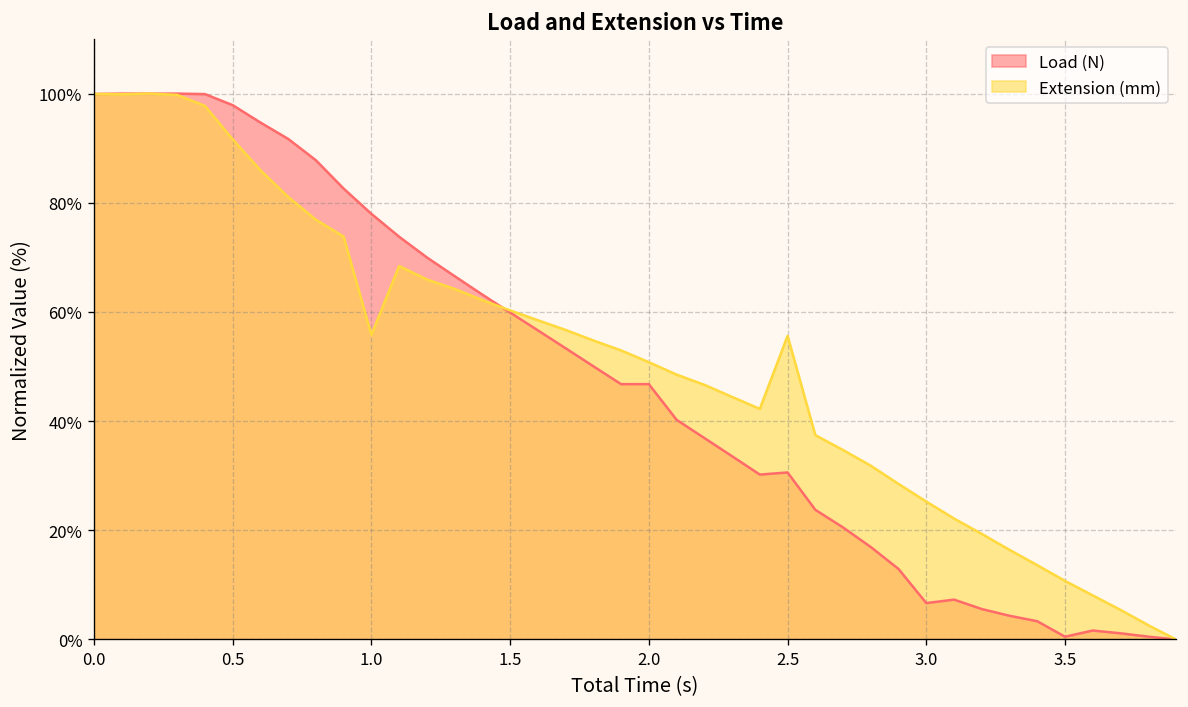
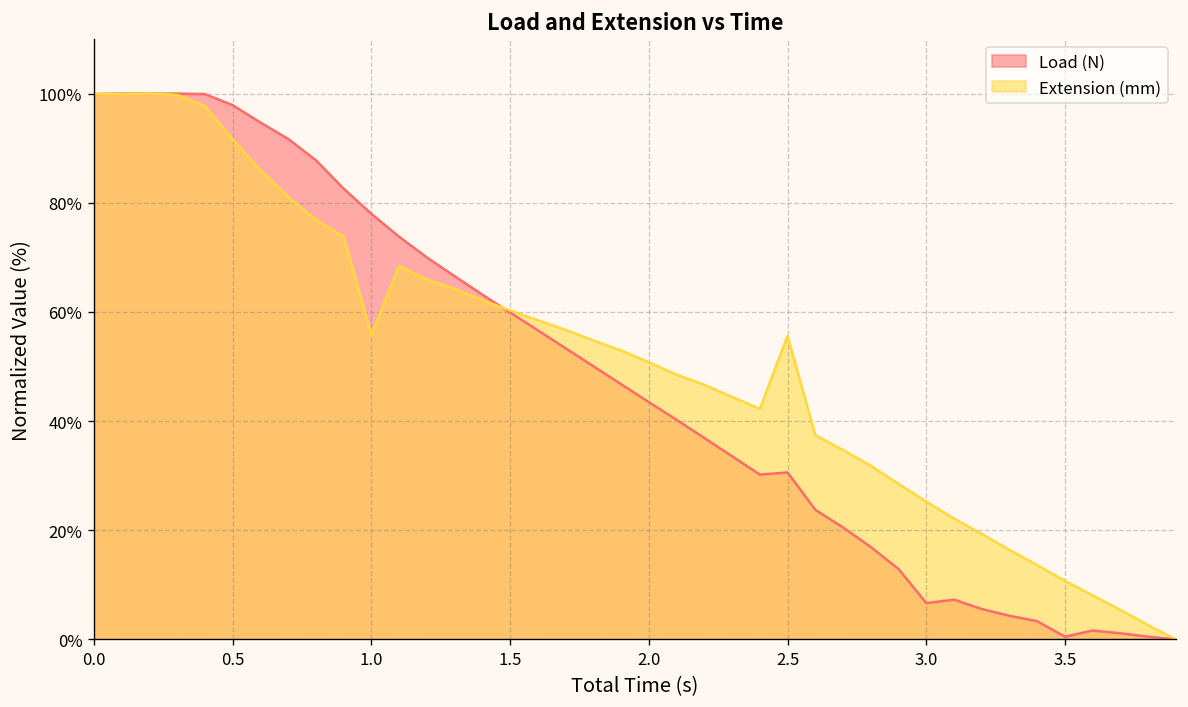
Load (N), 2.0: 47% -> 43%
